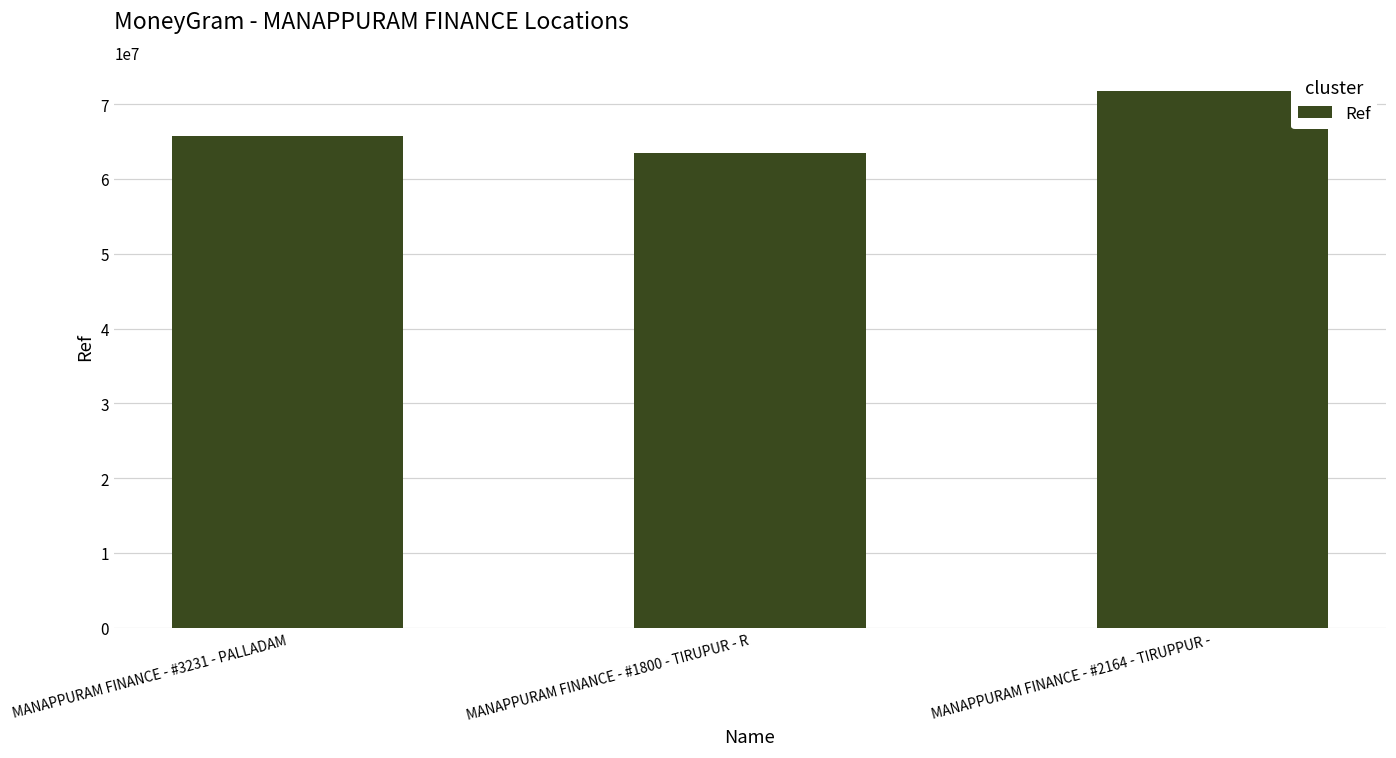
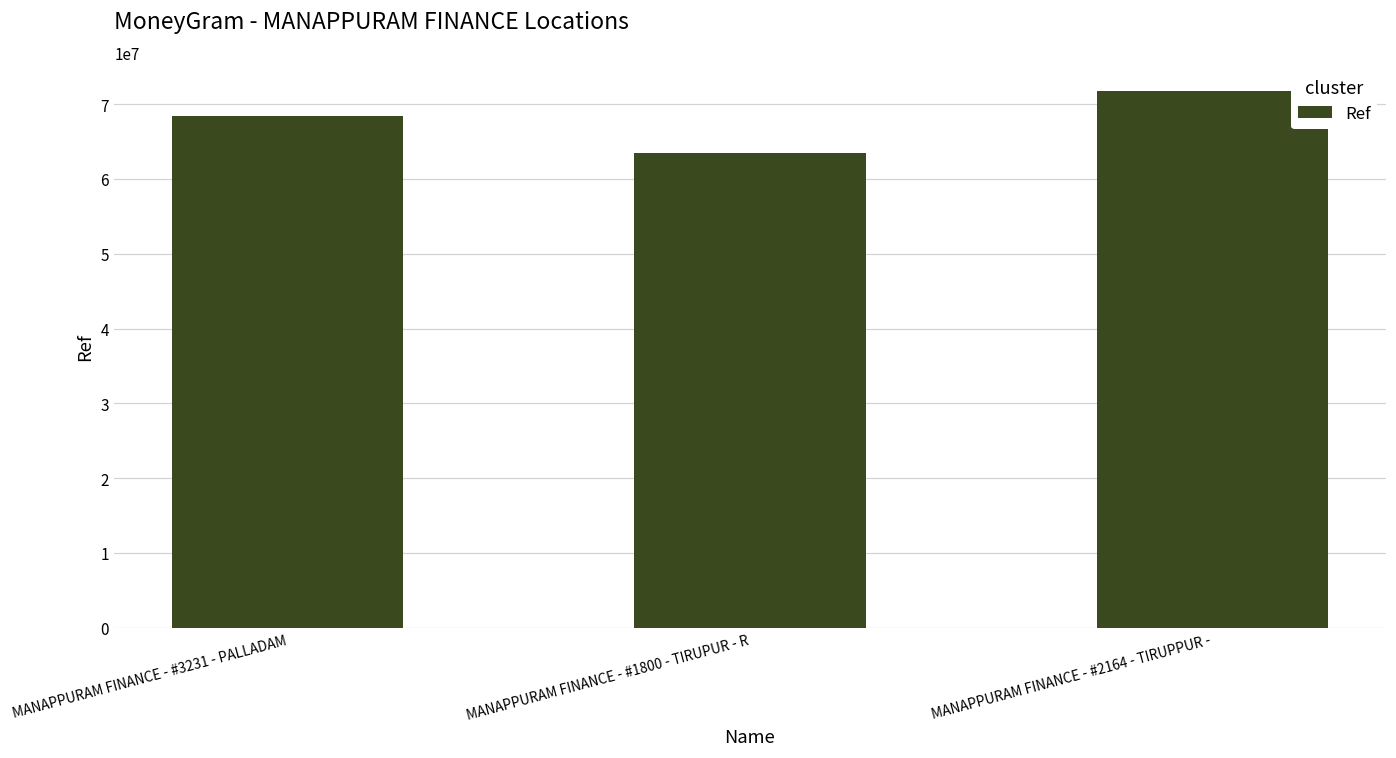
MANAPPURAM FINANCE - #3231 - PALLADAM: 66000000 -> 68000000
